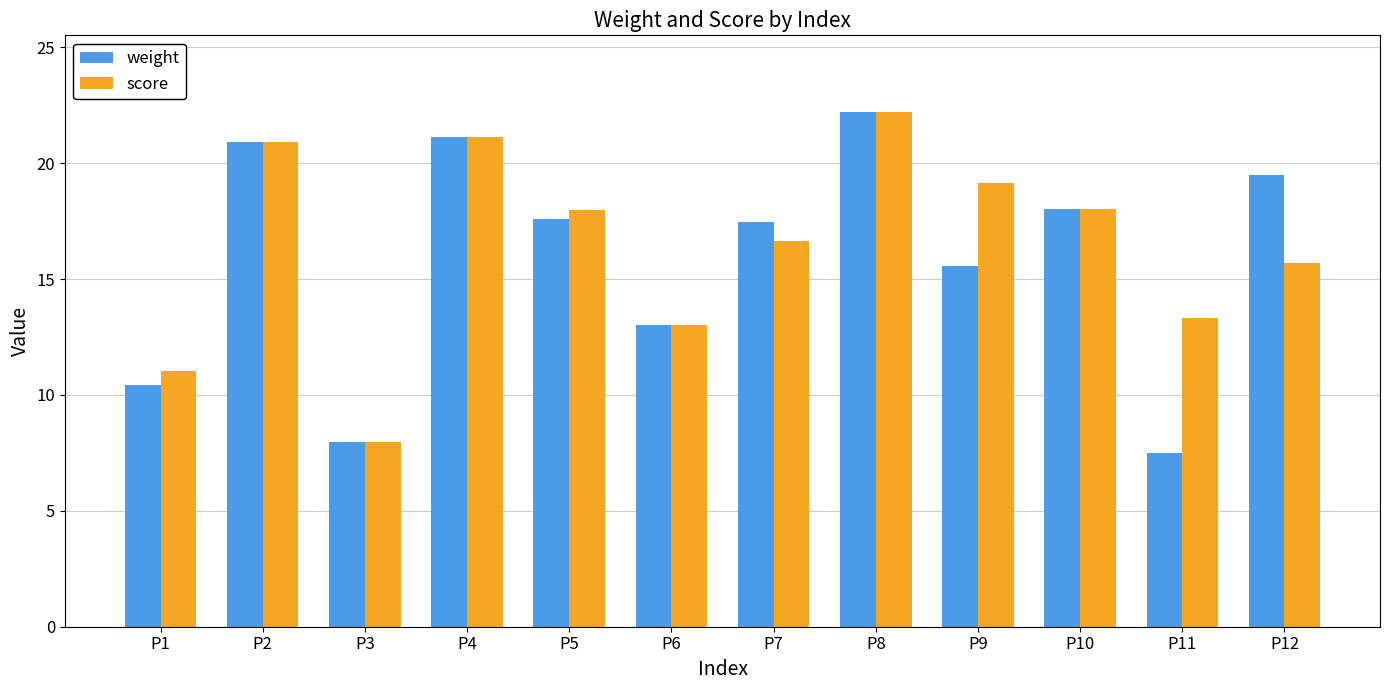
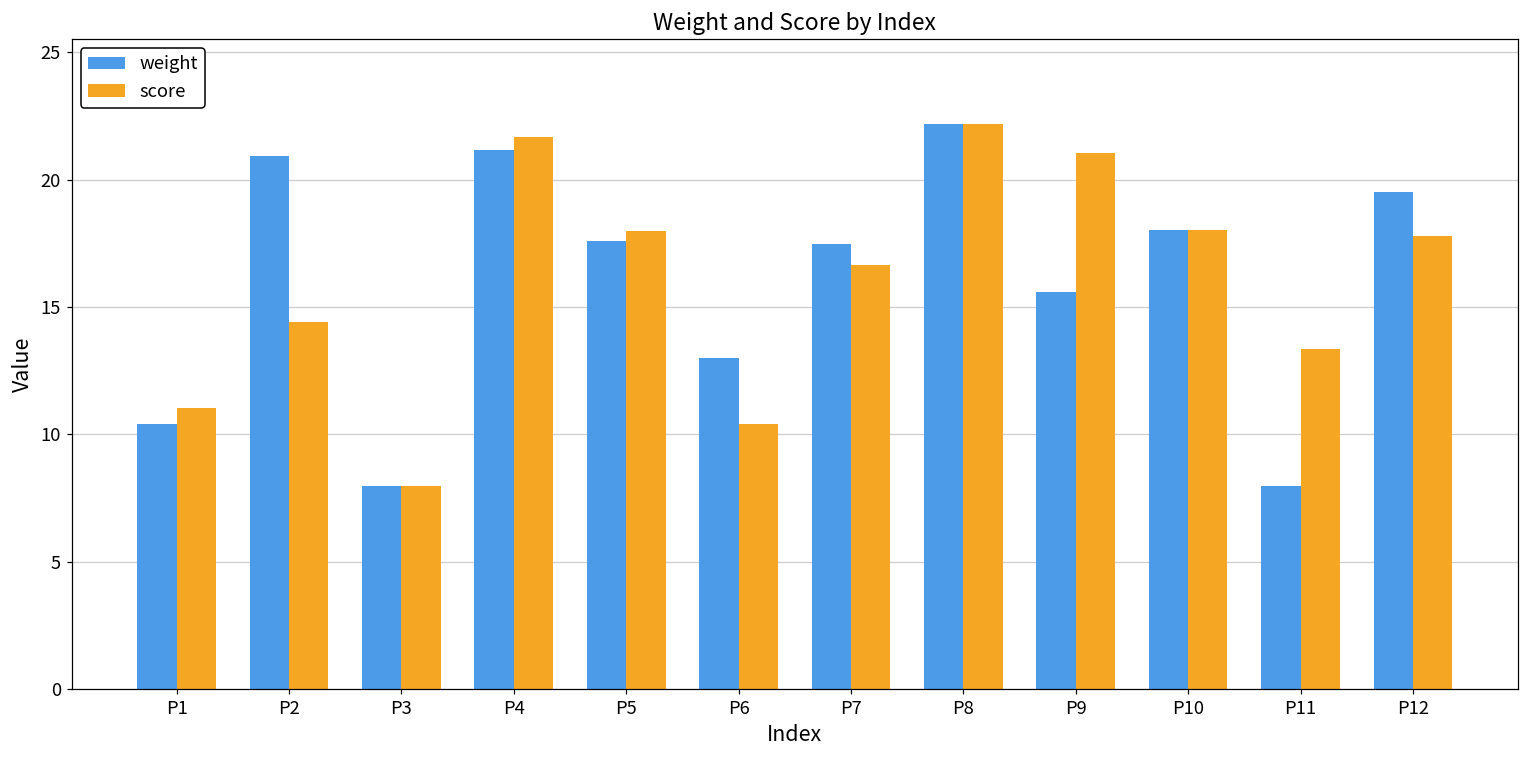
score, P2: 20.9 -> 14.4
score, P4: 21.1 -> 21.7
score, P6: 13.0 -> 10.4
score, P9: 19.2 -> 21.1
weight, P11: 7.5 -> 8.0
score, P12: 15.7 -> 17.8
